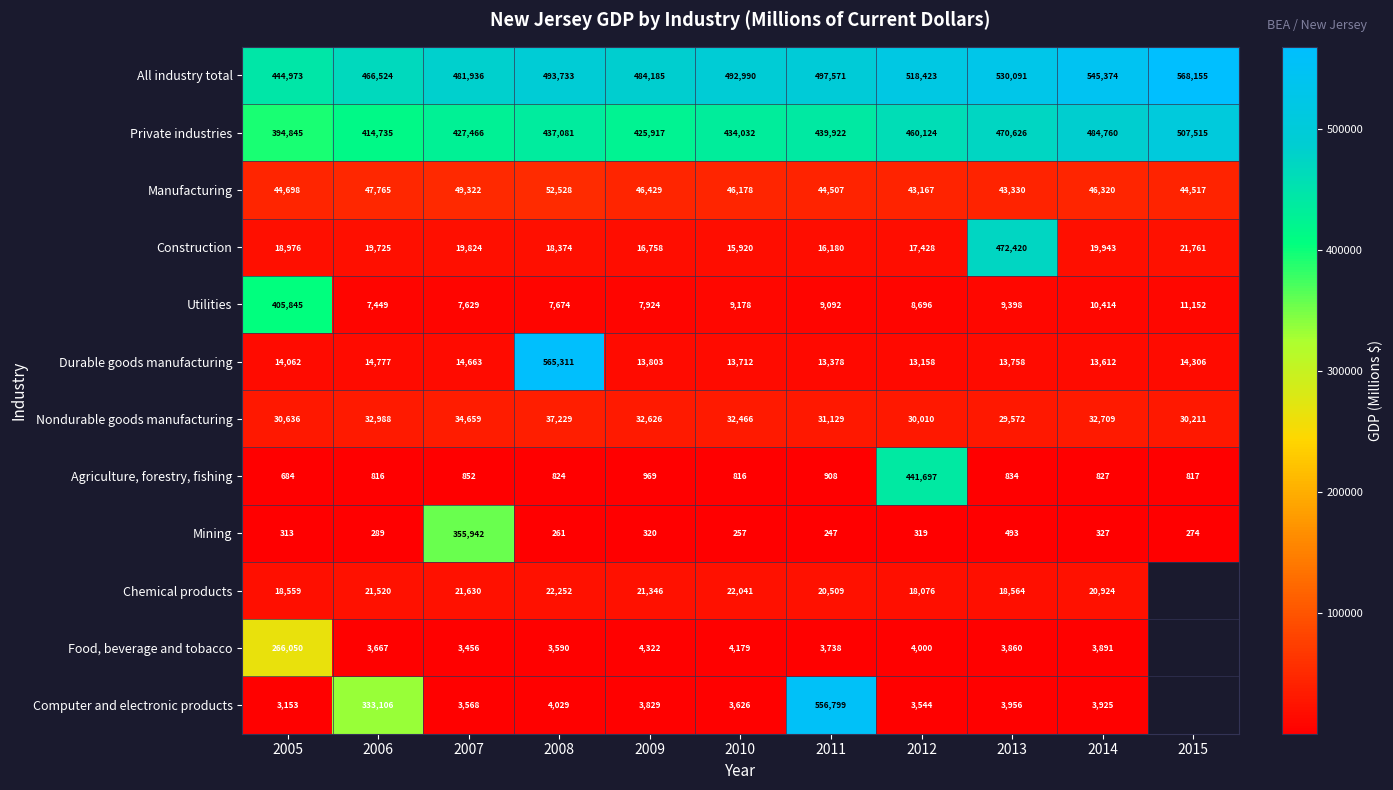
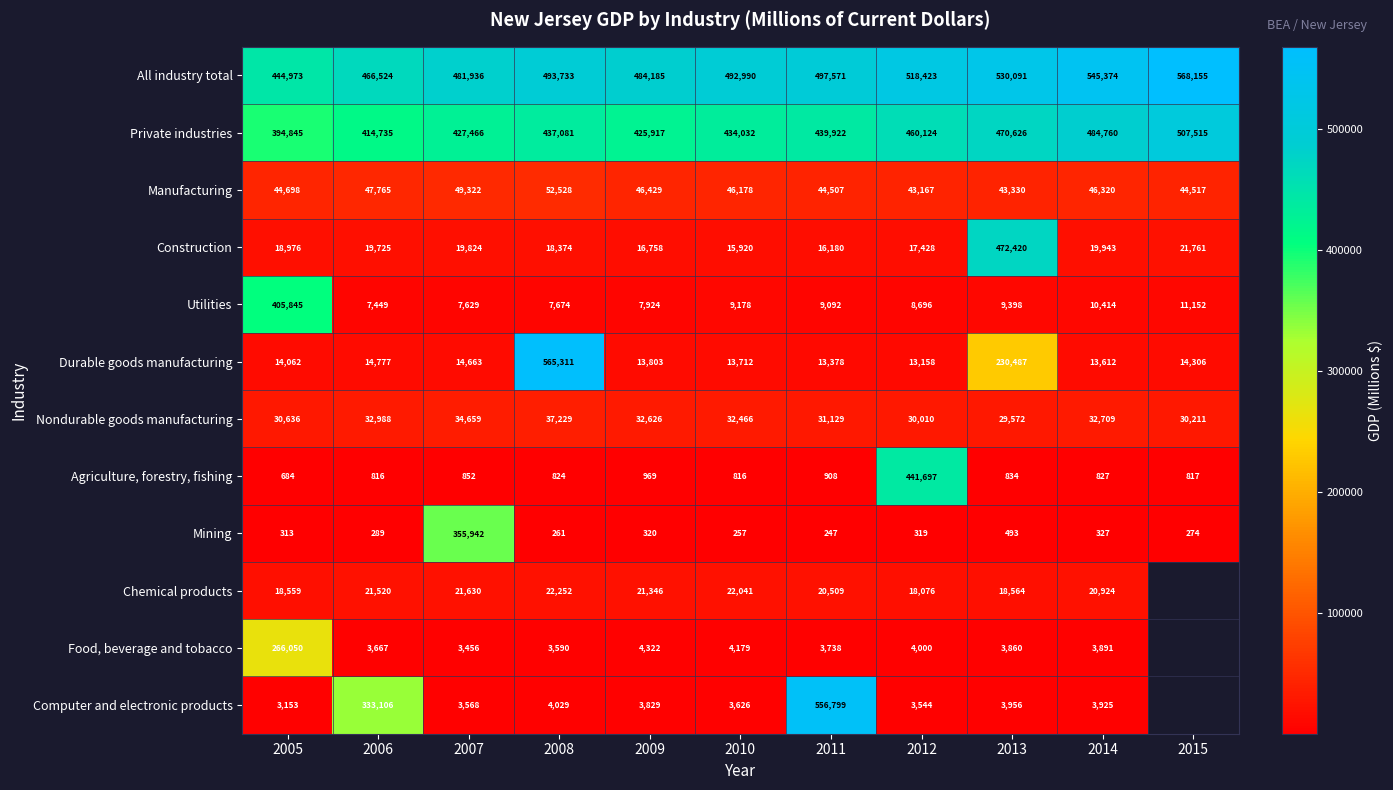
Durable goods manufacturing, 2013: 13,758 -> 230,487
